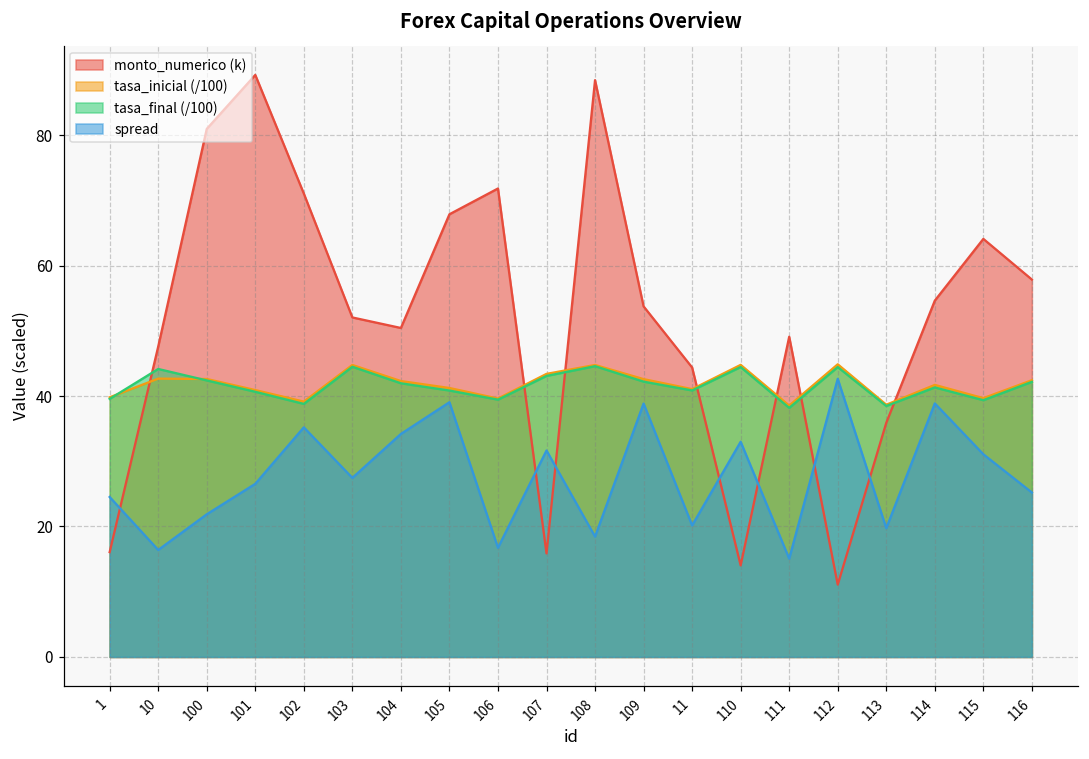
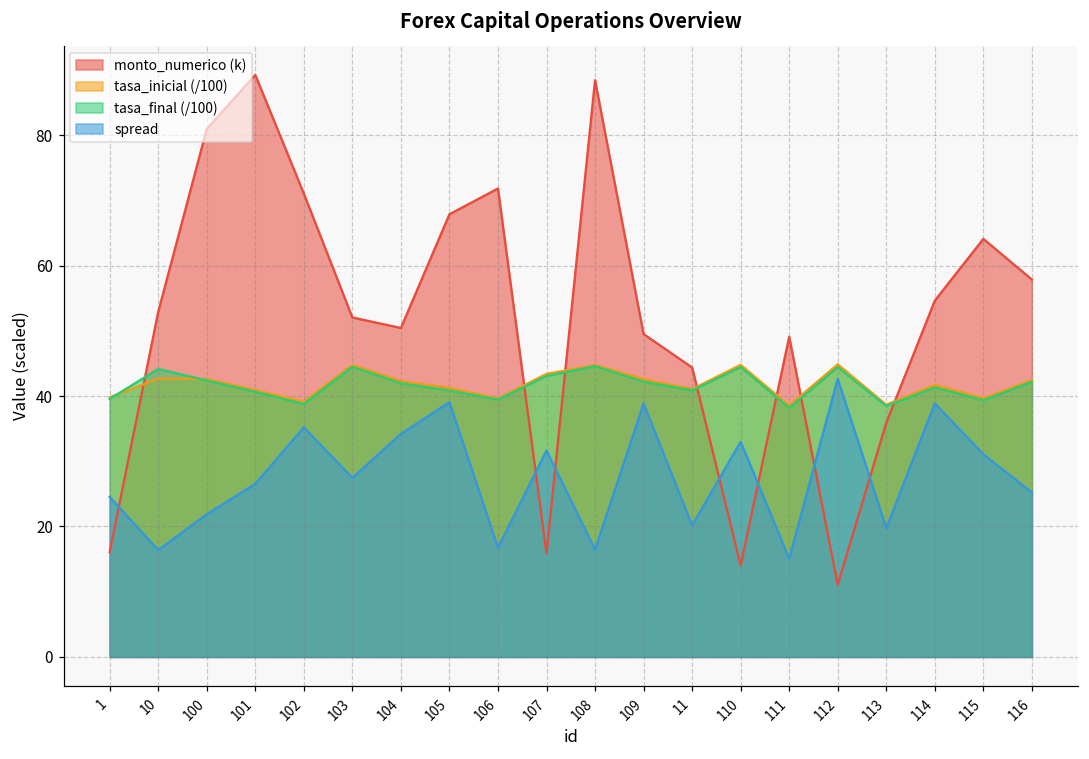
monto_numerico (k), 10: 48 -> 53
spread, 108: 18 -> 16
monto_numerico (k), 109: 54 -> 49
